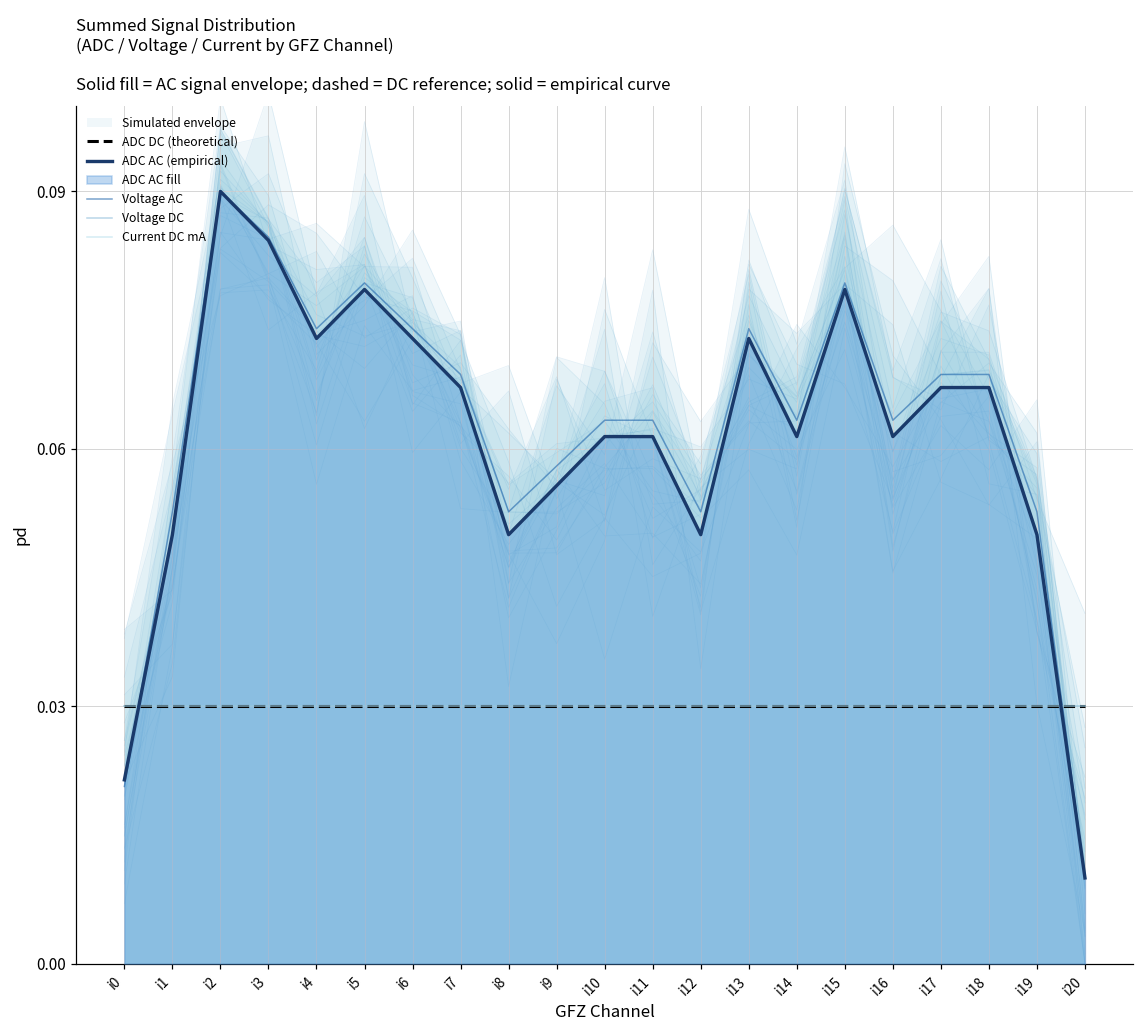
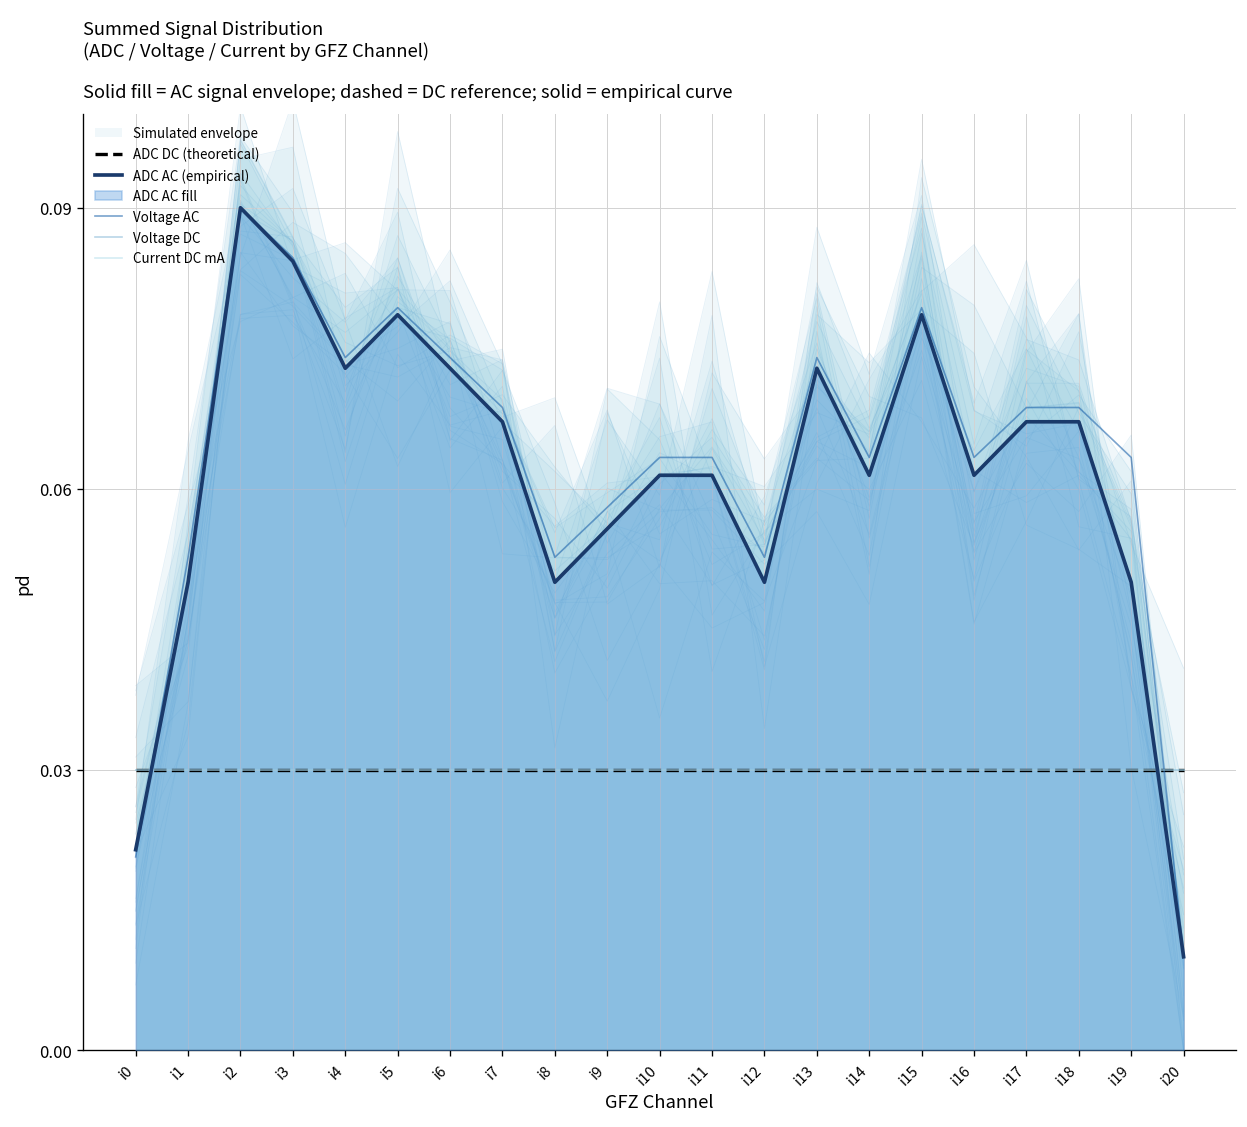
Voltage AC, i19: 0.053 -> 0.063
